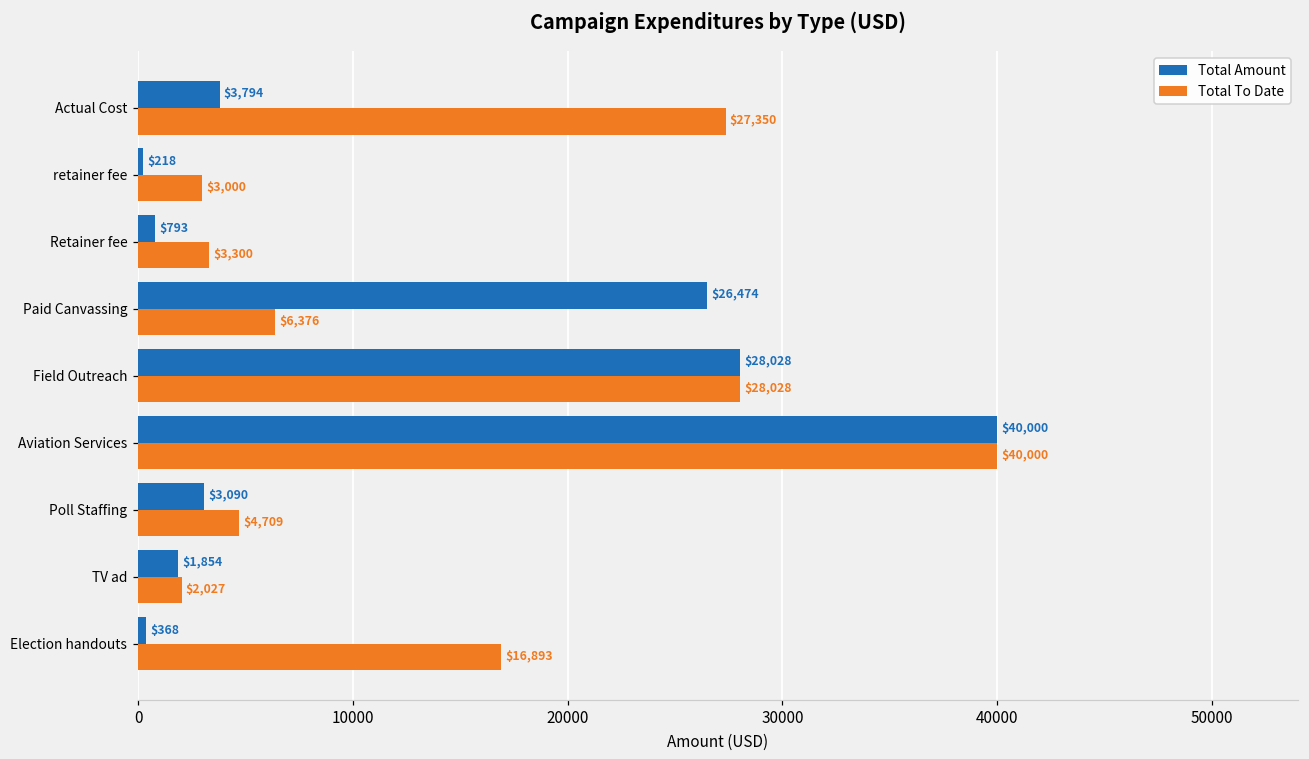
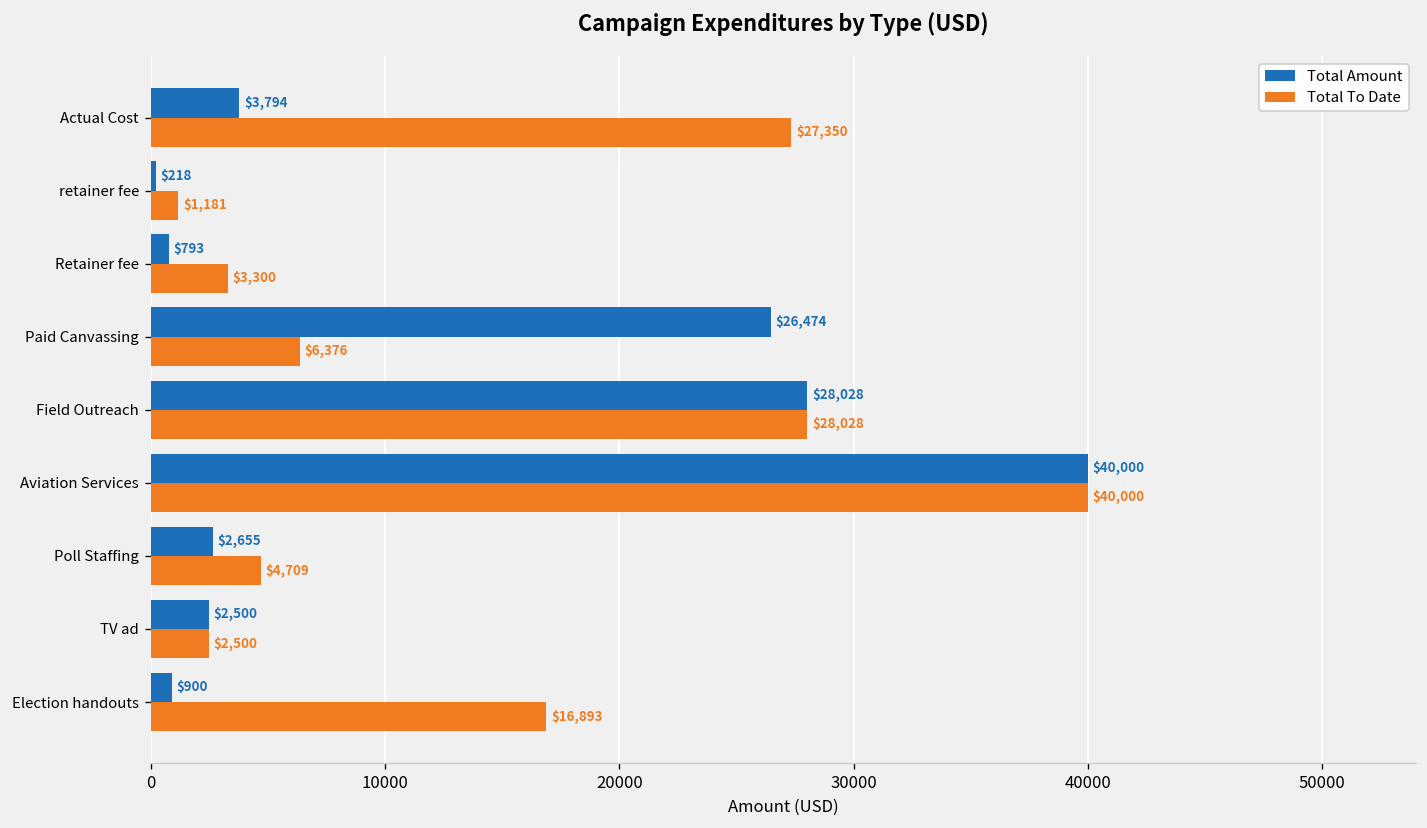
Total To Date, retainer fee: $3,000 -> $1,181
Total Amount, Poll Staffing: $3,090 -> $2,655
Total Amount, TV ad: $1,854 -> $2,500
Total To Date, TV ad: $2,027 -> $2,500
Total Amount, Election handouts: $368 -> $900
